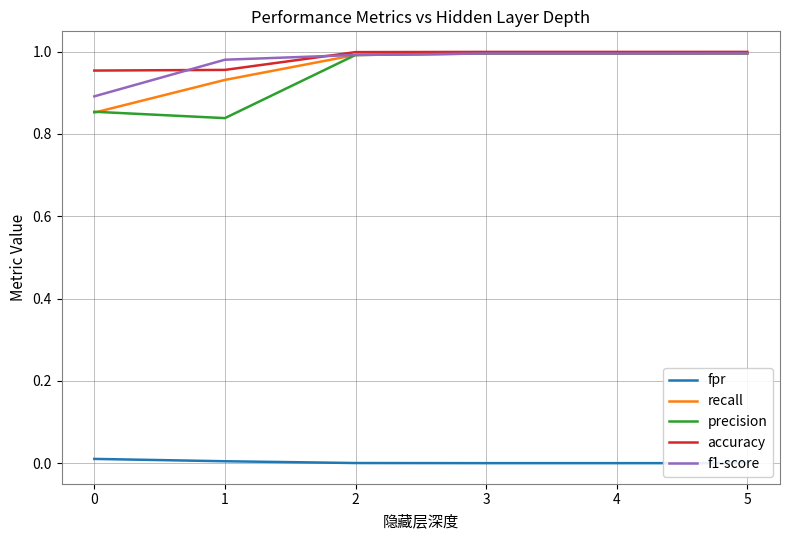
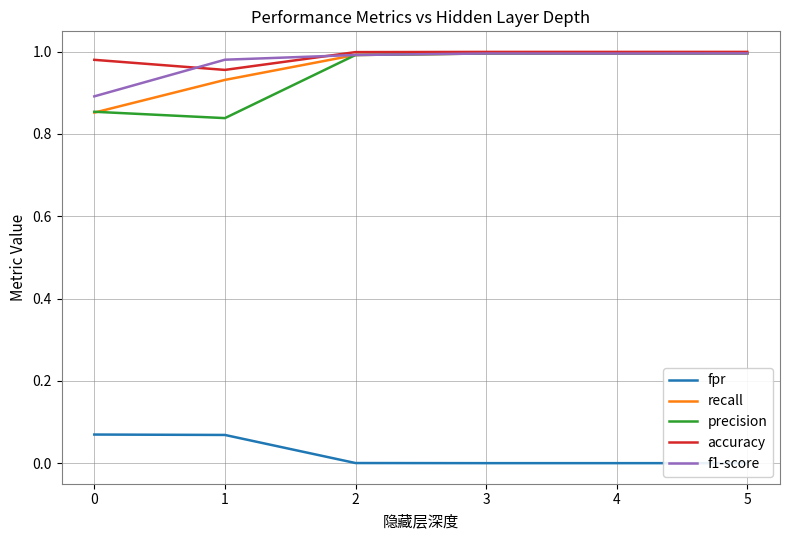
fpr, 0: 0.01 -> 0.07
accuracy, 0: 0.95 -> 0.98
fpr, 1: 0.00 -> 0.07
